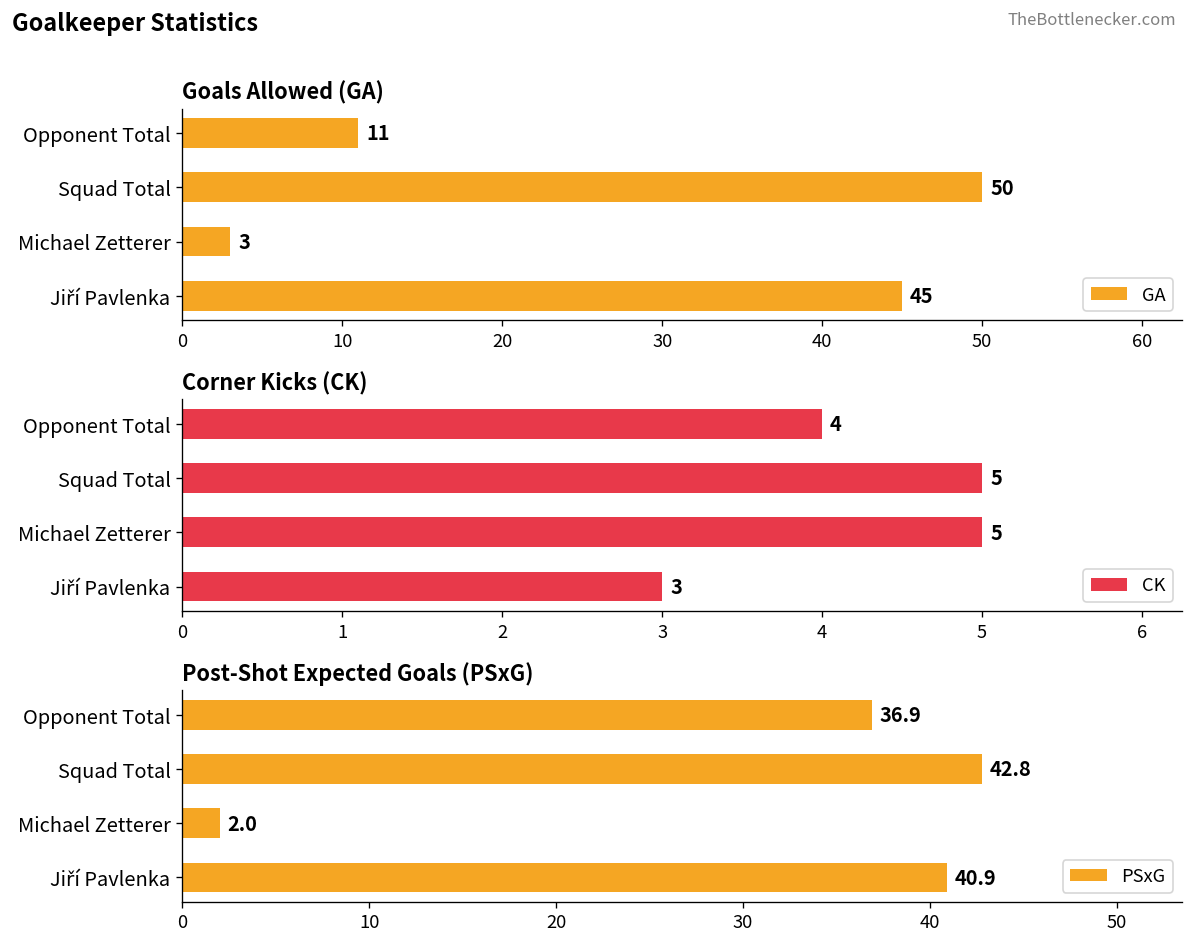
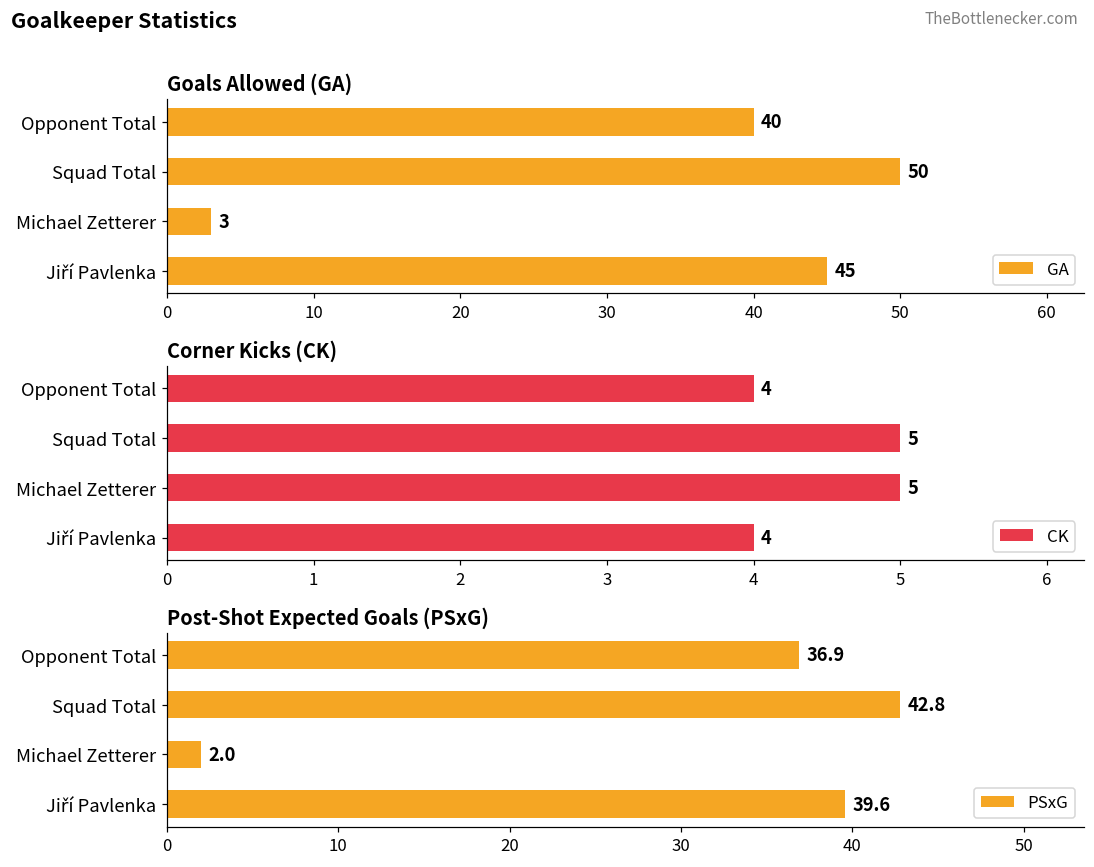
Goals Allowed (GA), Opponent Total: 11 -> 40
Corner Kicks (CK), Jiří Pavlenka: 3 -> 4
Post-Shot Expected Goals (PSxG), Jiří Pavlenka: 40.9 -> 39.6
